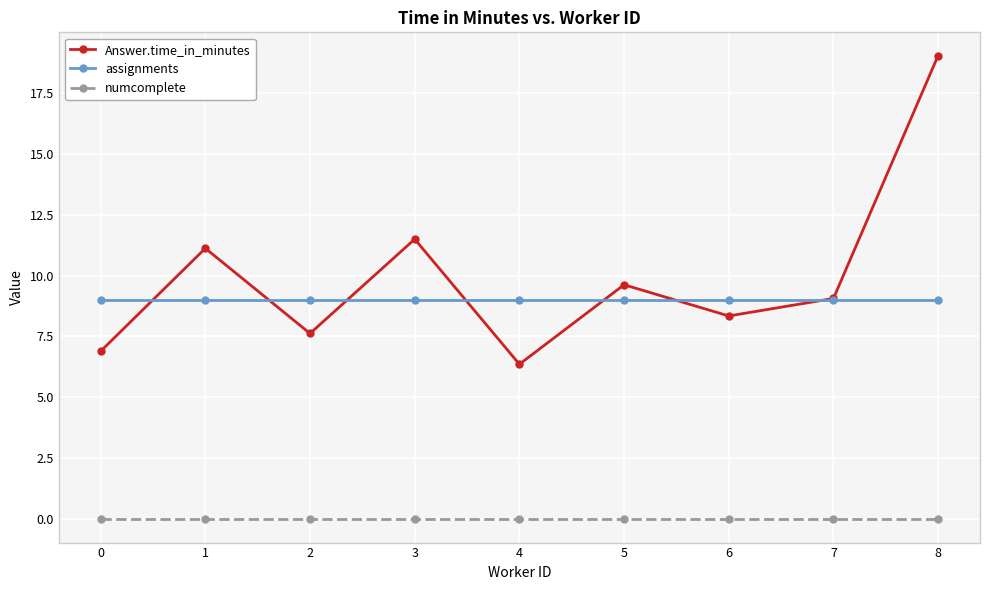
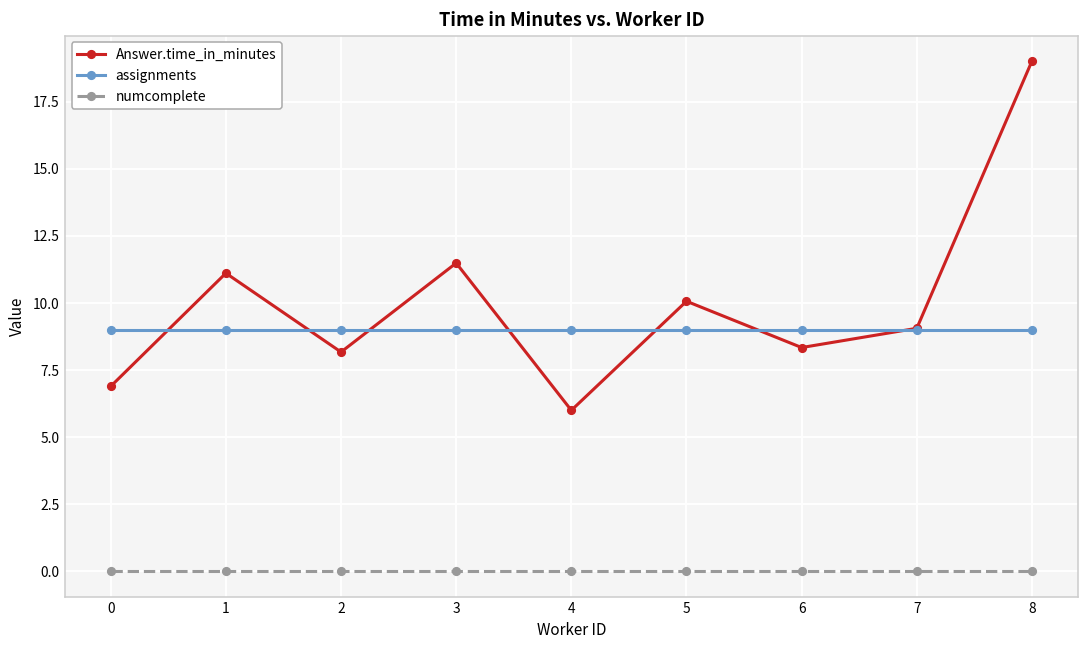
Answer.time_in_minutes, 2: 7.6 -> 8.2
Answer.time_in_minutes, 4: 6.4 -> 6.0
Answer.time_in_minutes, 5: 9.6 -> 10.1
